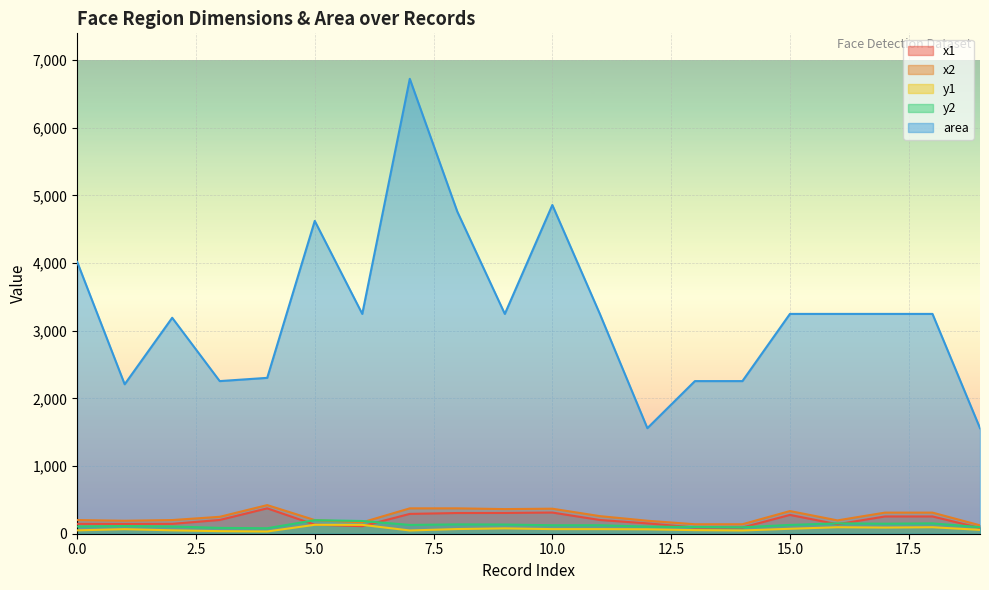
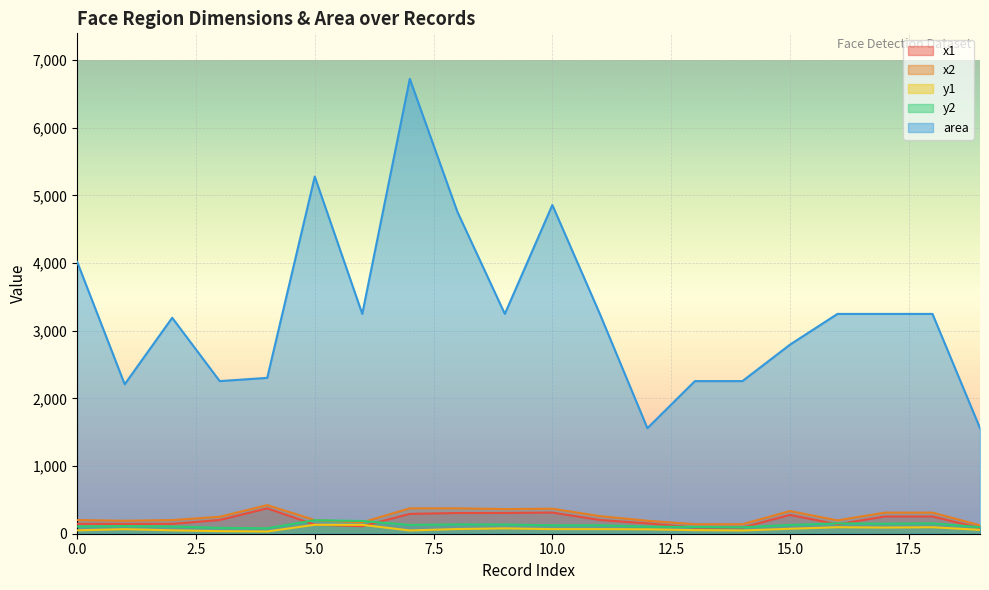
area, 5.0: 4,600 -> 5,300
area, 15.0: 3,200 -> 2,800
